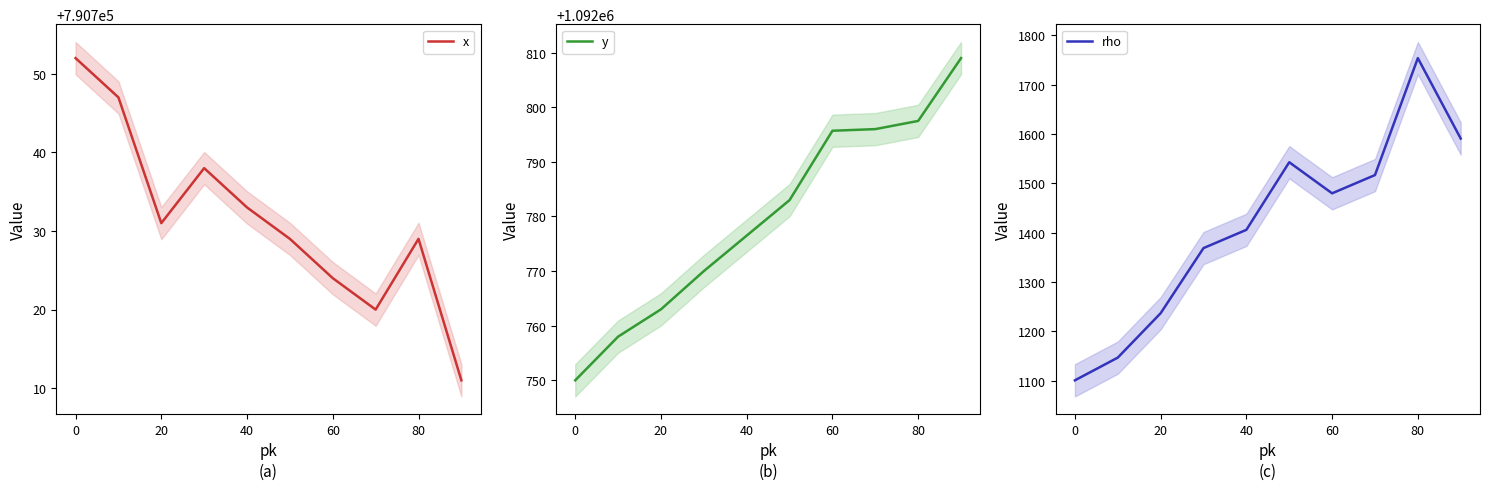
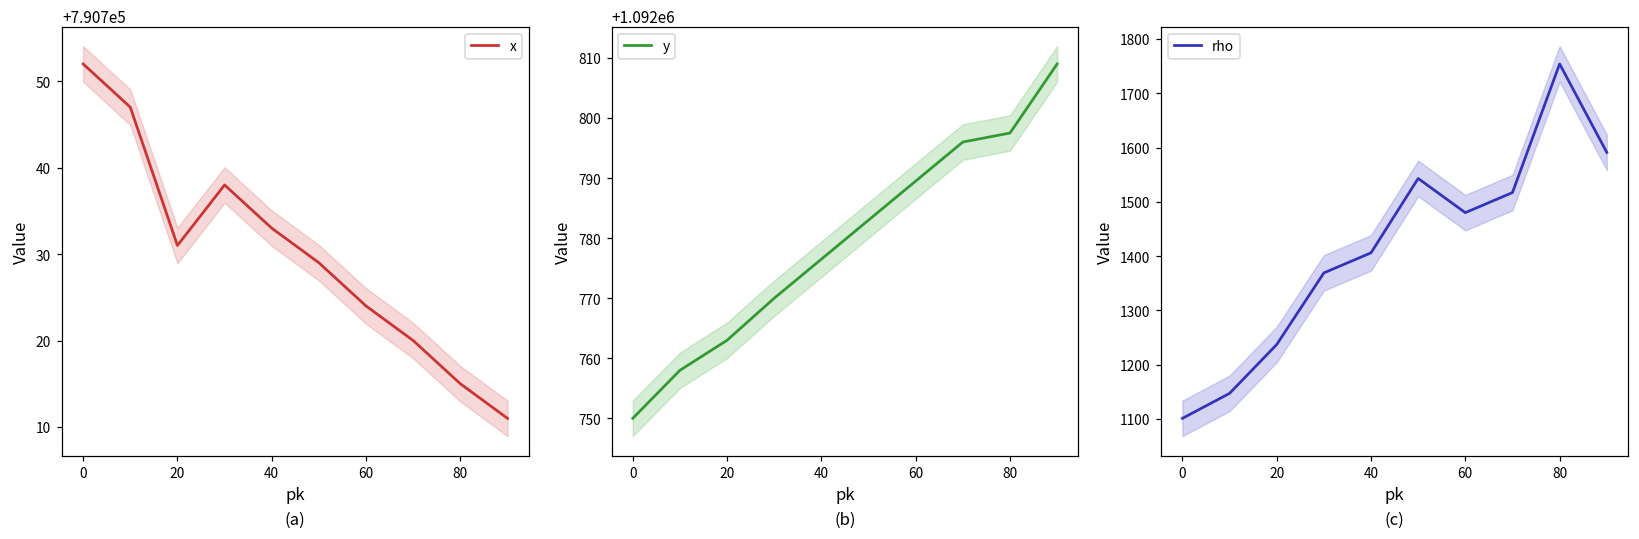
(a), x, 80: 790729 -> 790715
(b), y, 60: 1092796 -> 1092790
